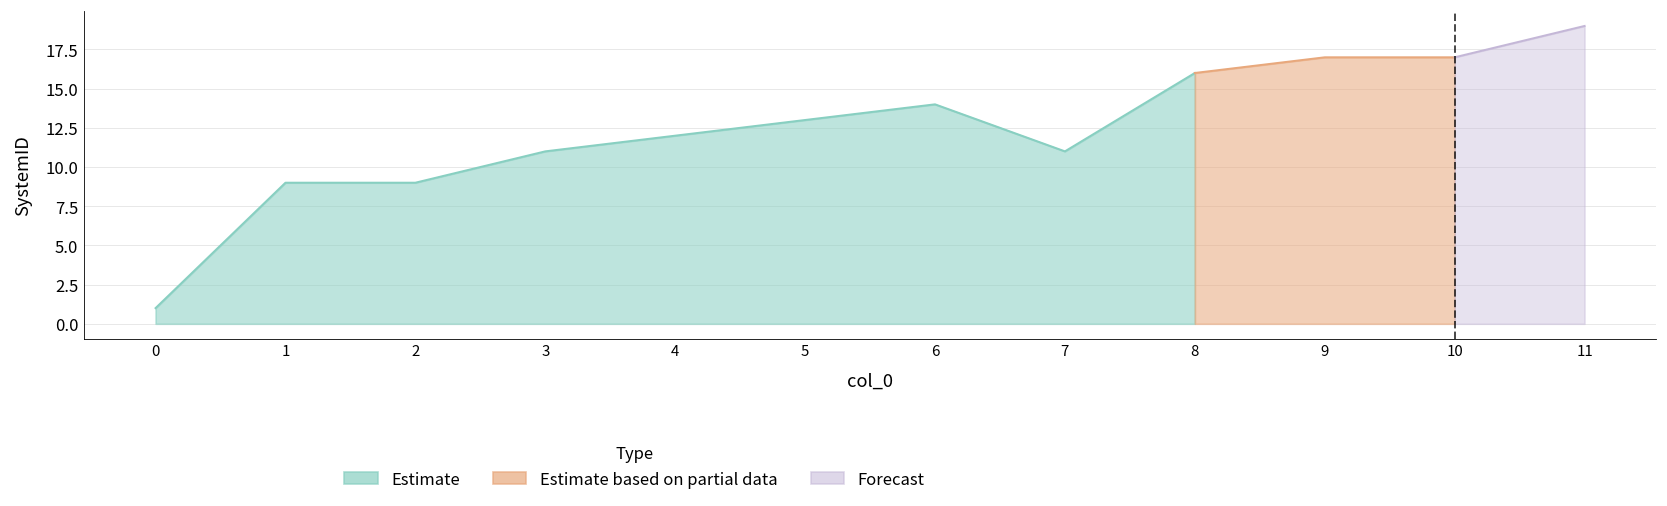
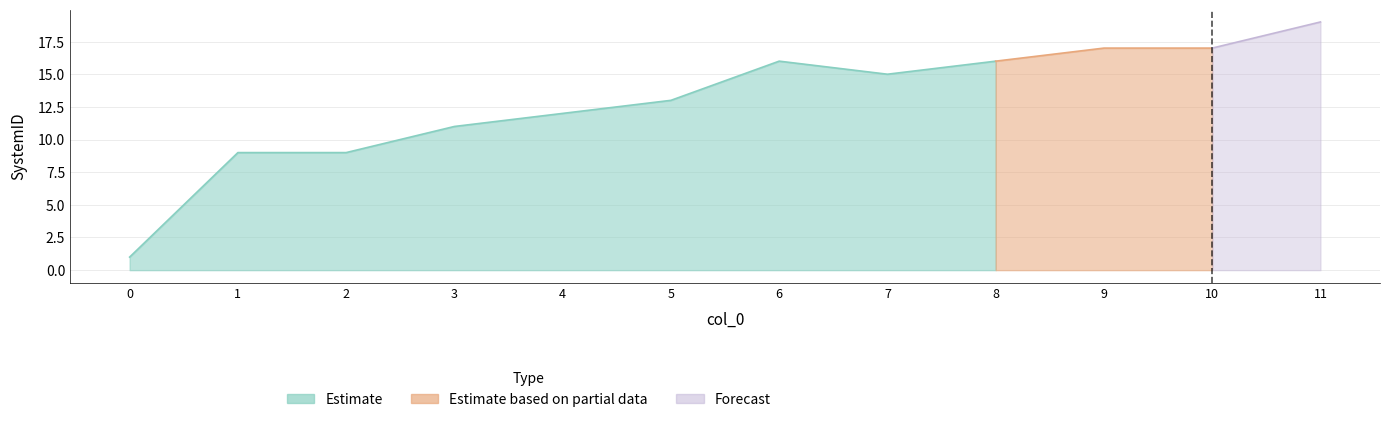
Estimate, 6: 14 -> 16
Estimate, 7: 11 -> 15
